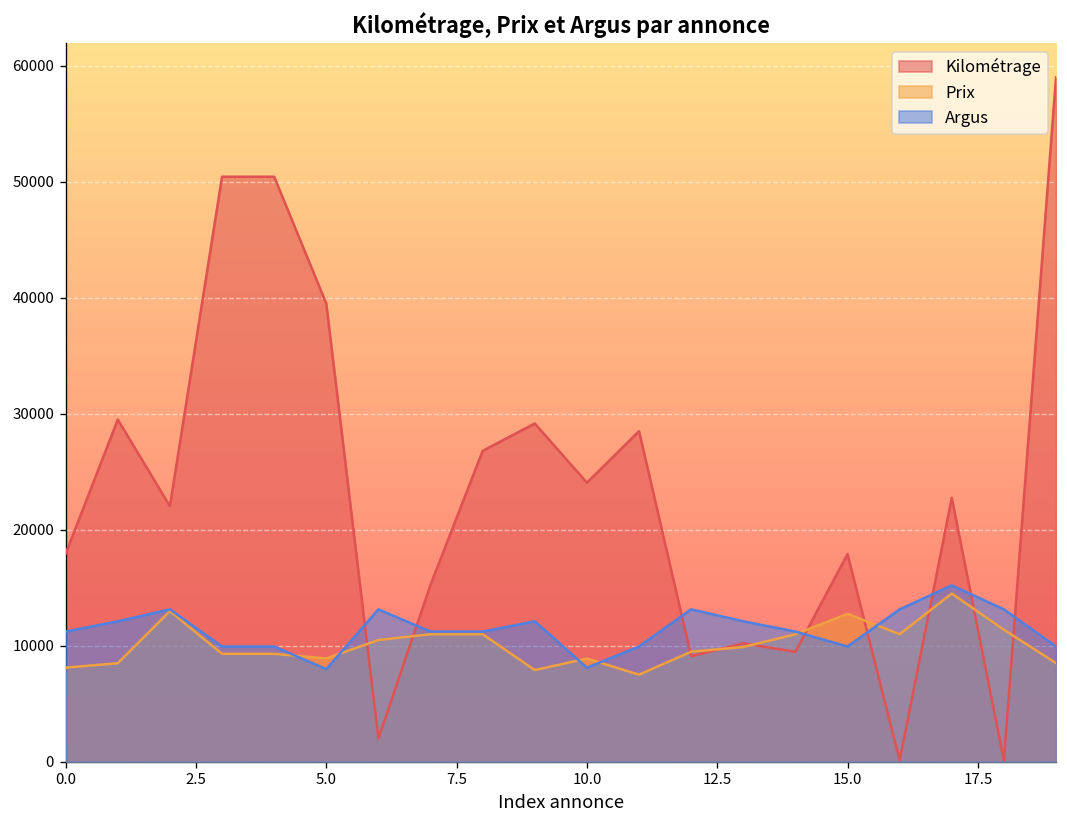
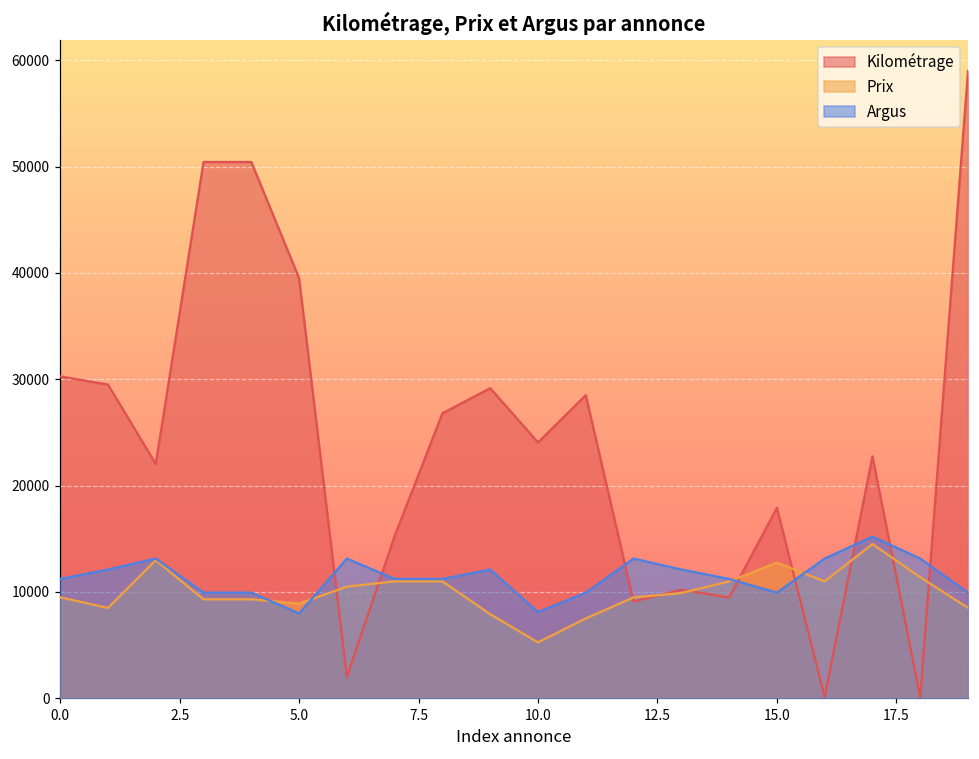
Kilométrage, 0.0: 18000 -> 30000
Prix, 0.0: 8000 -> 9000
Prix, 10.0: 9000 -> 5000
